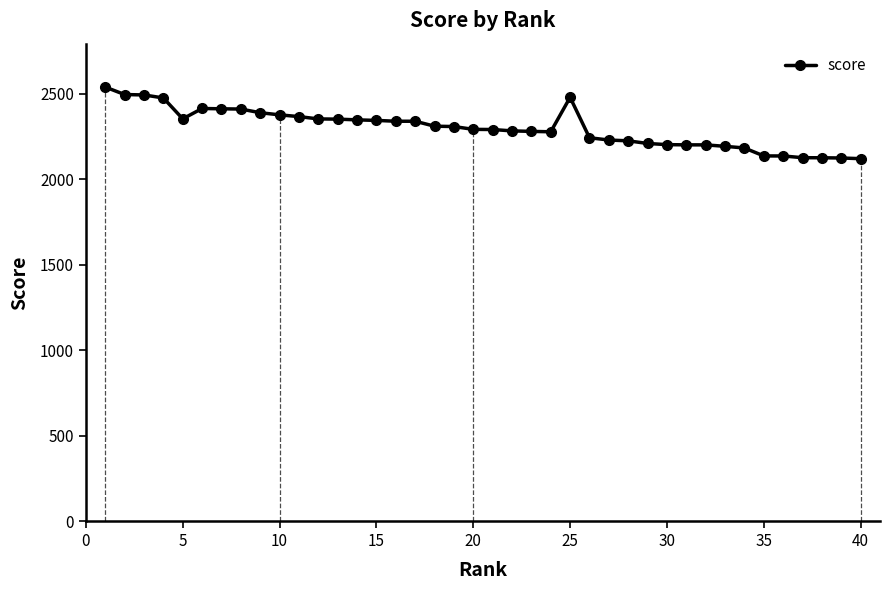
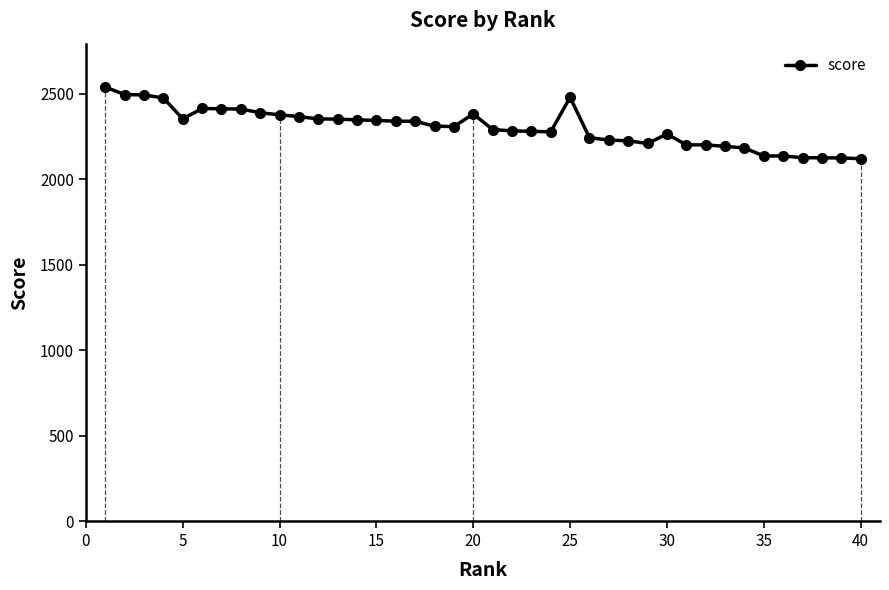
20: 2290 -> 2380
30: 2200 -> 2260
